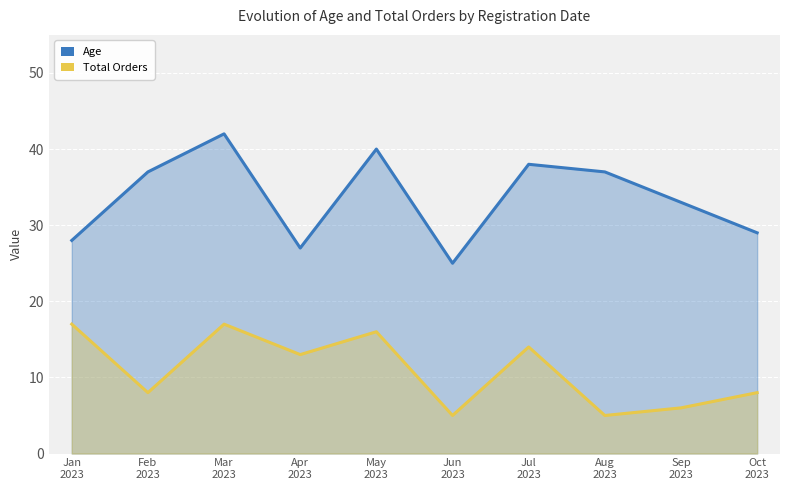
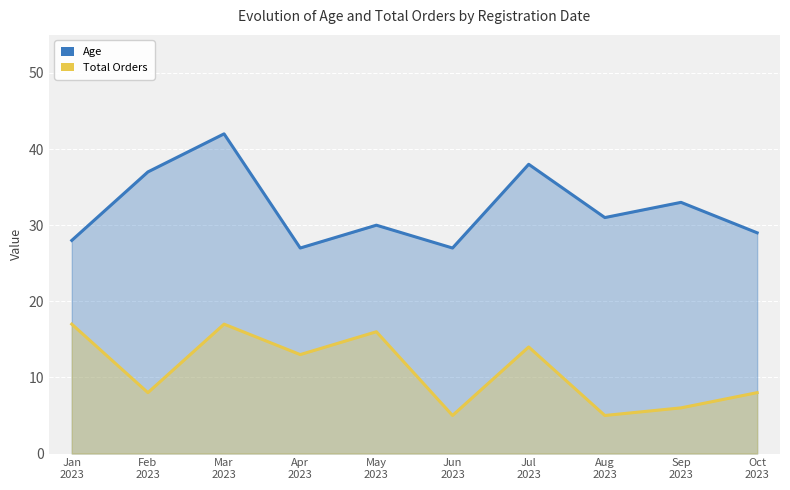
Age, May 2023: 40 -> 30
Age, Jun 2023: 25 -> 27
Age, Aug 2023: 37 -> 31
